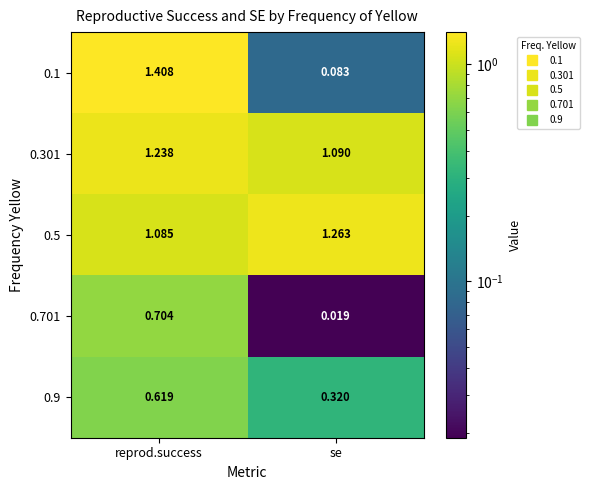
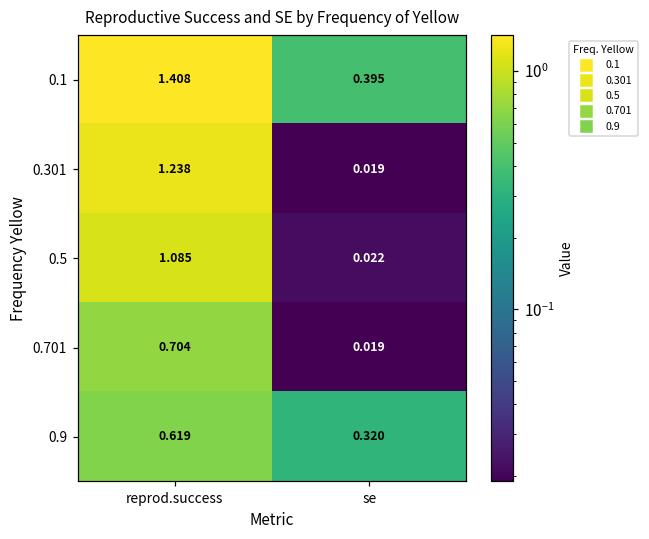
0.1, se: 0.083 -> 0.395
0.301, se: 1.090 -> 0.019
0.5, se: 1.263 -> 0.022
